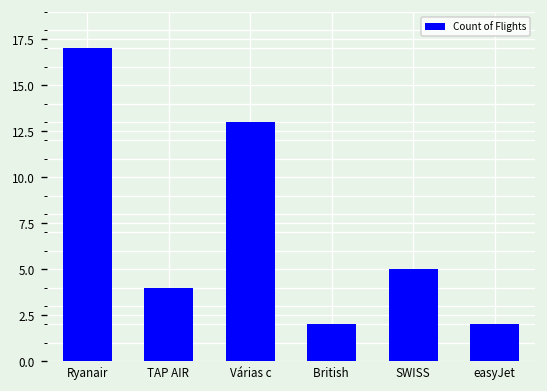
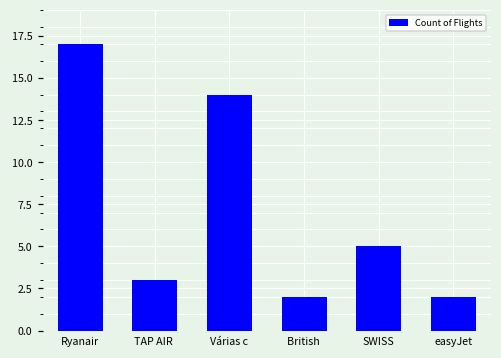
TAP AIR: 4 -> 3
Várias c: 13 -> 14
